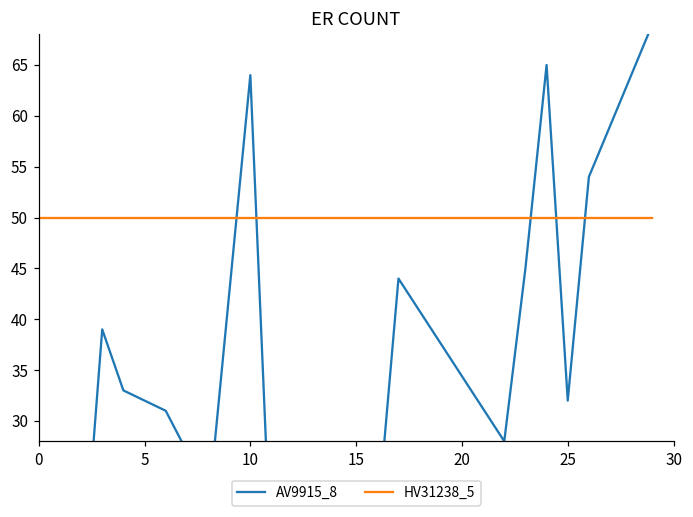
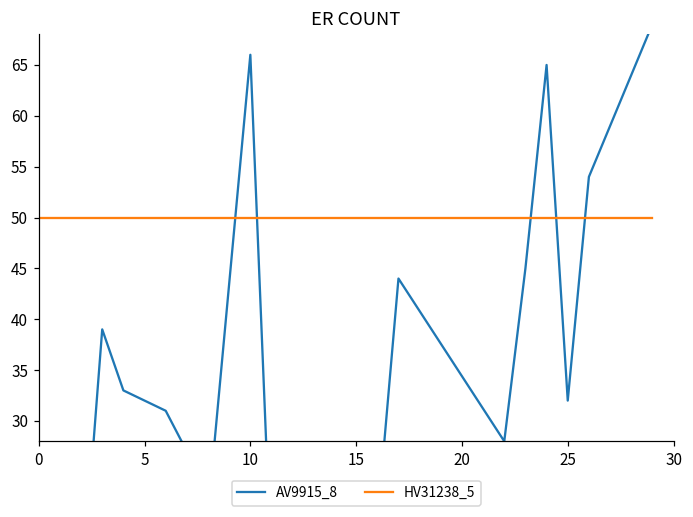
AV9915_8, 10: 64 -> 66
